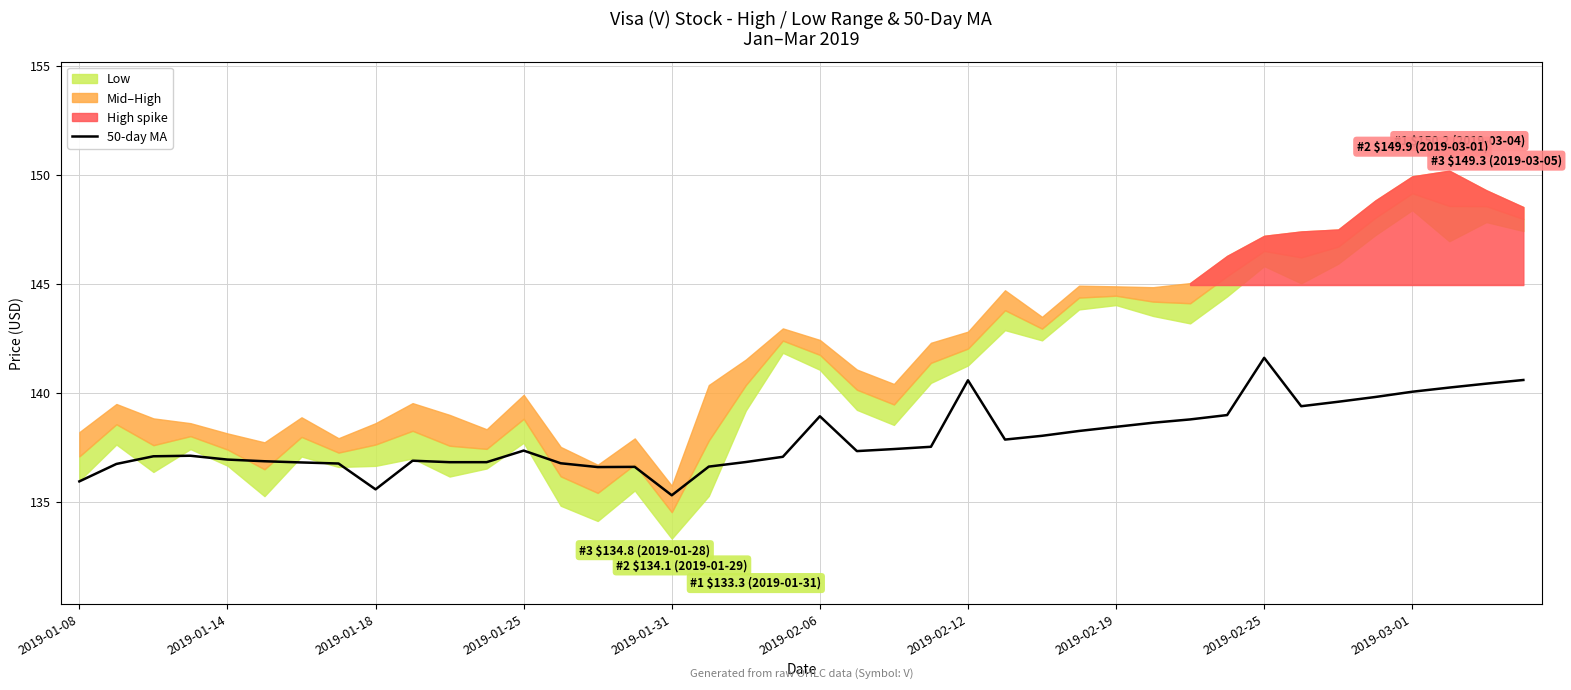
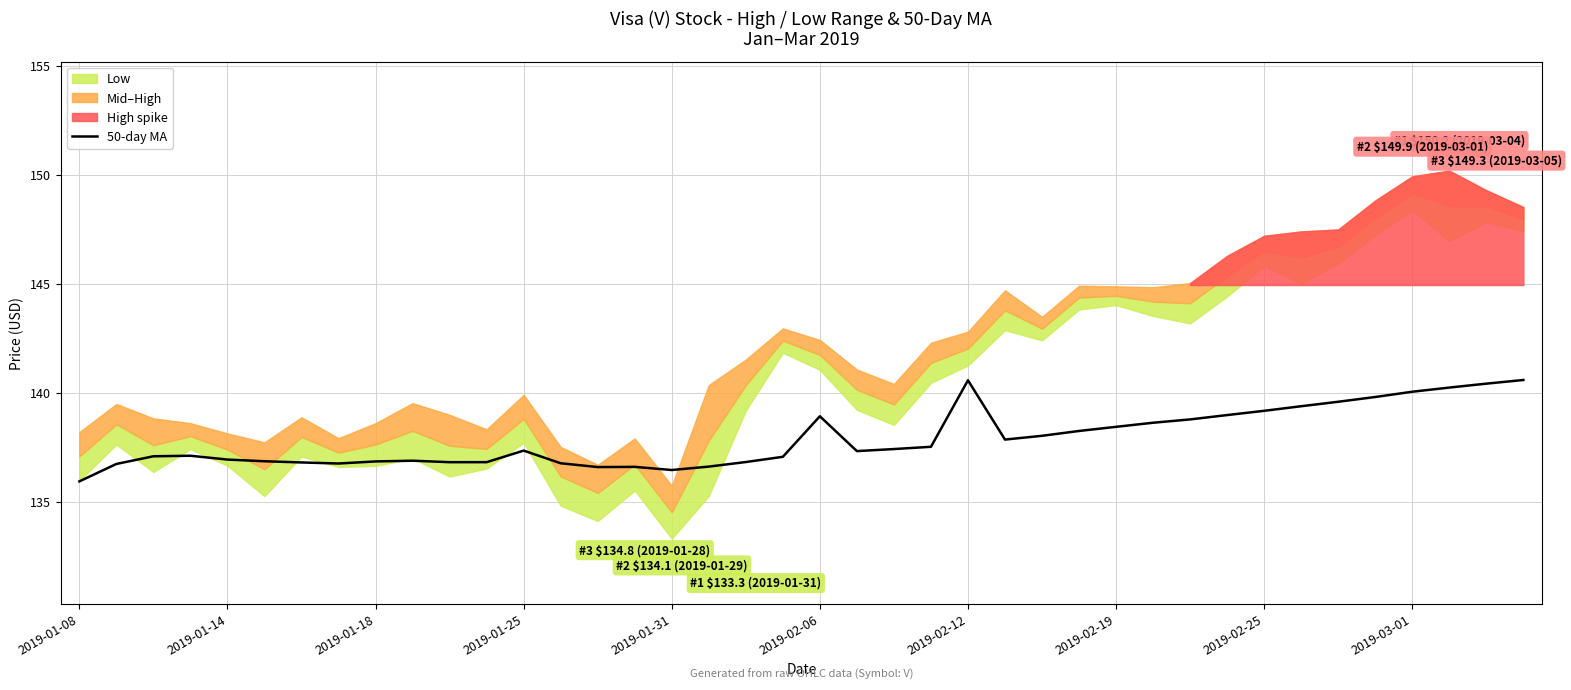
50-day MA, 2019-01-18: 135.6 -> 136.8
50-day MA, 2019-01-31: 135.3 -> 136.5
50-day MA, 2019-02-25: 141.6 -> 139.2
